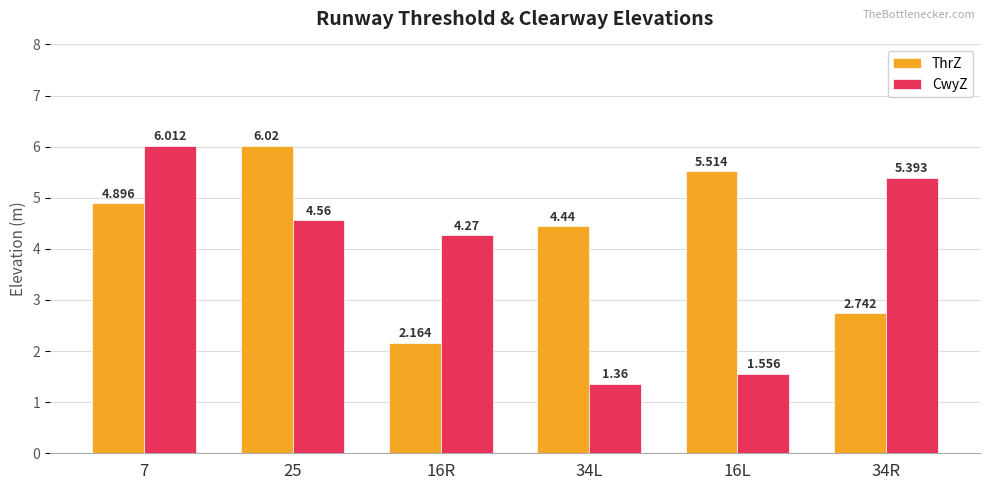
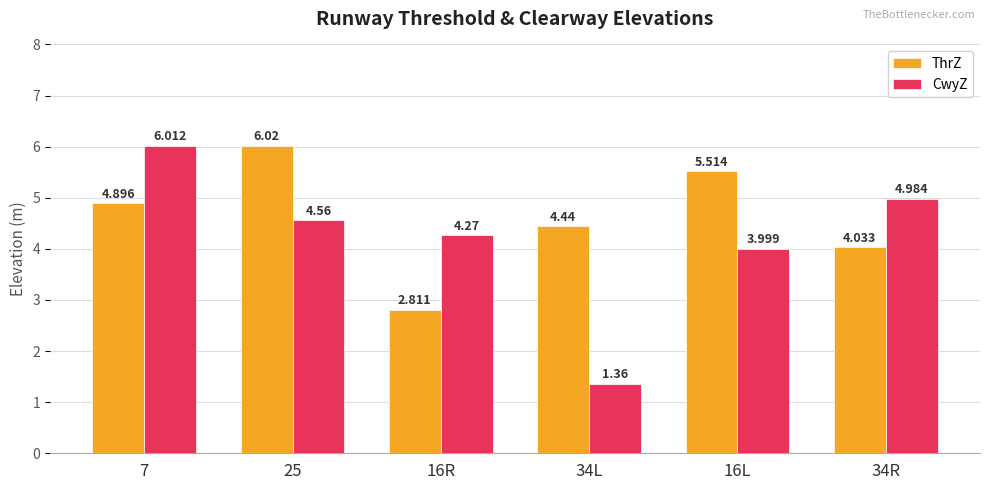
ThrZ, 16R: 2.164 -> 2.811
CwyZ, 16L: 1.556 -> 3.999
ThrZ, 34R: 2.742 -> 4.033
CwyZ, 34R: 5.393 -> 4.984
